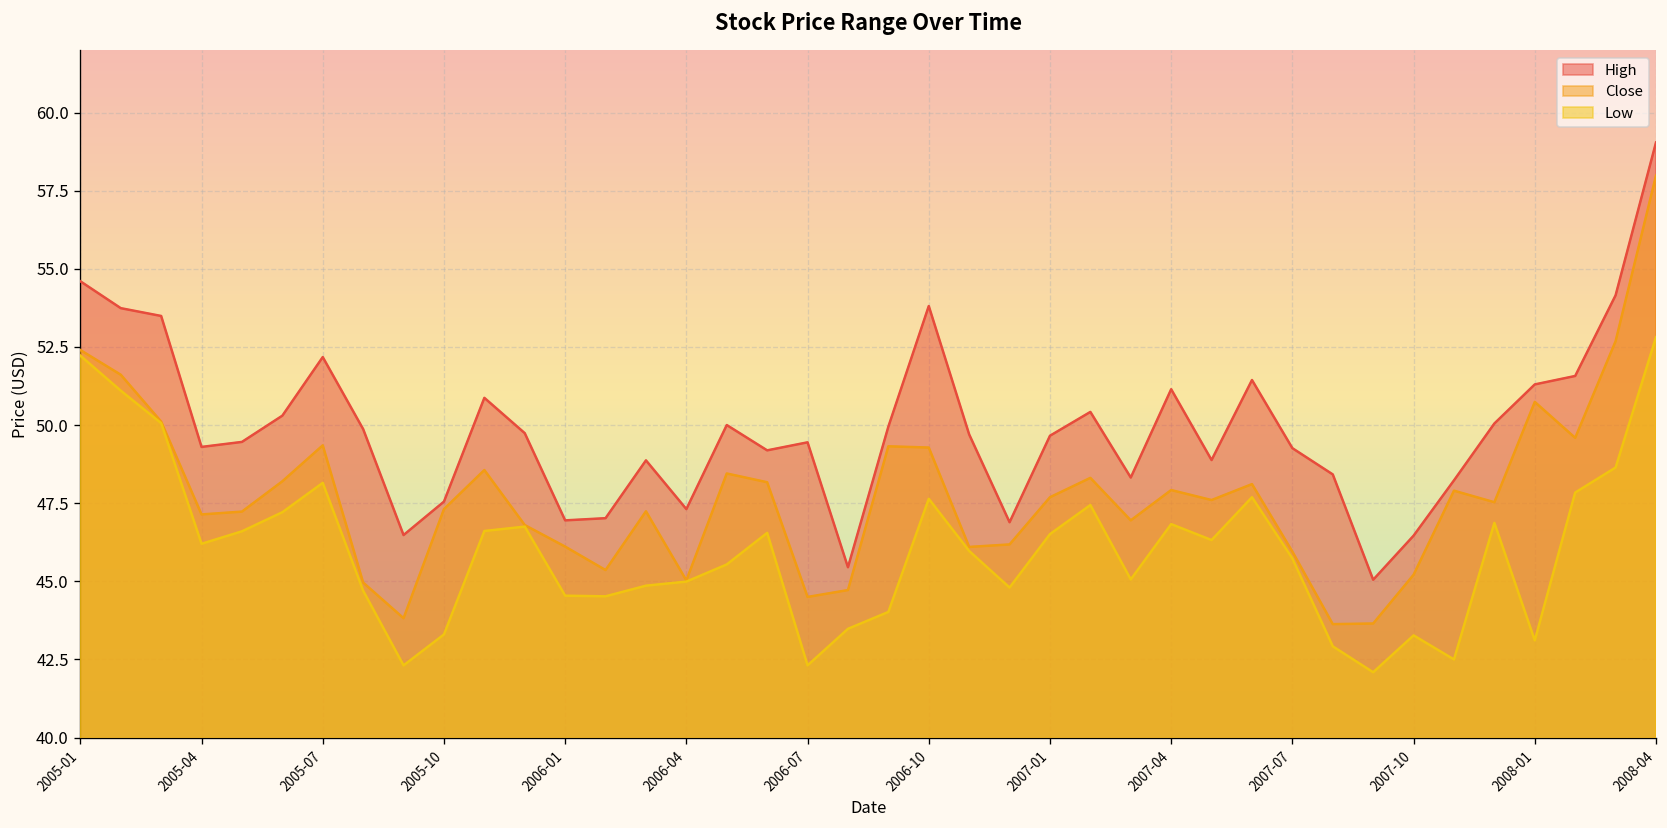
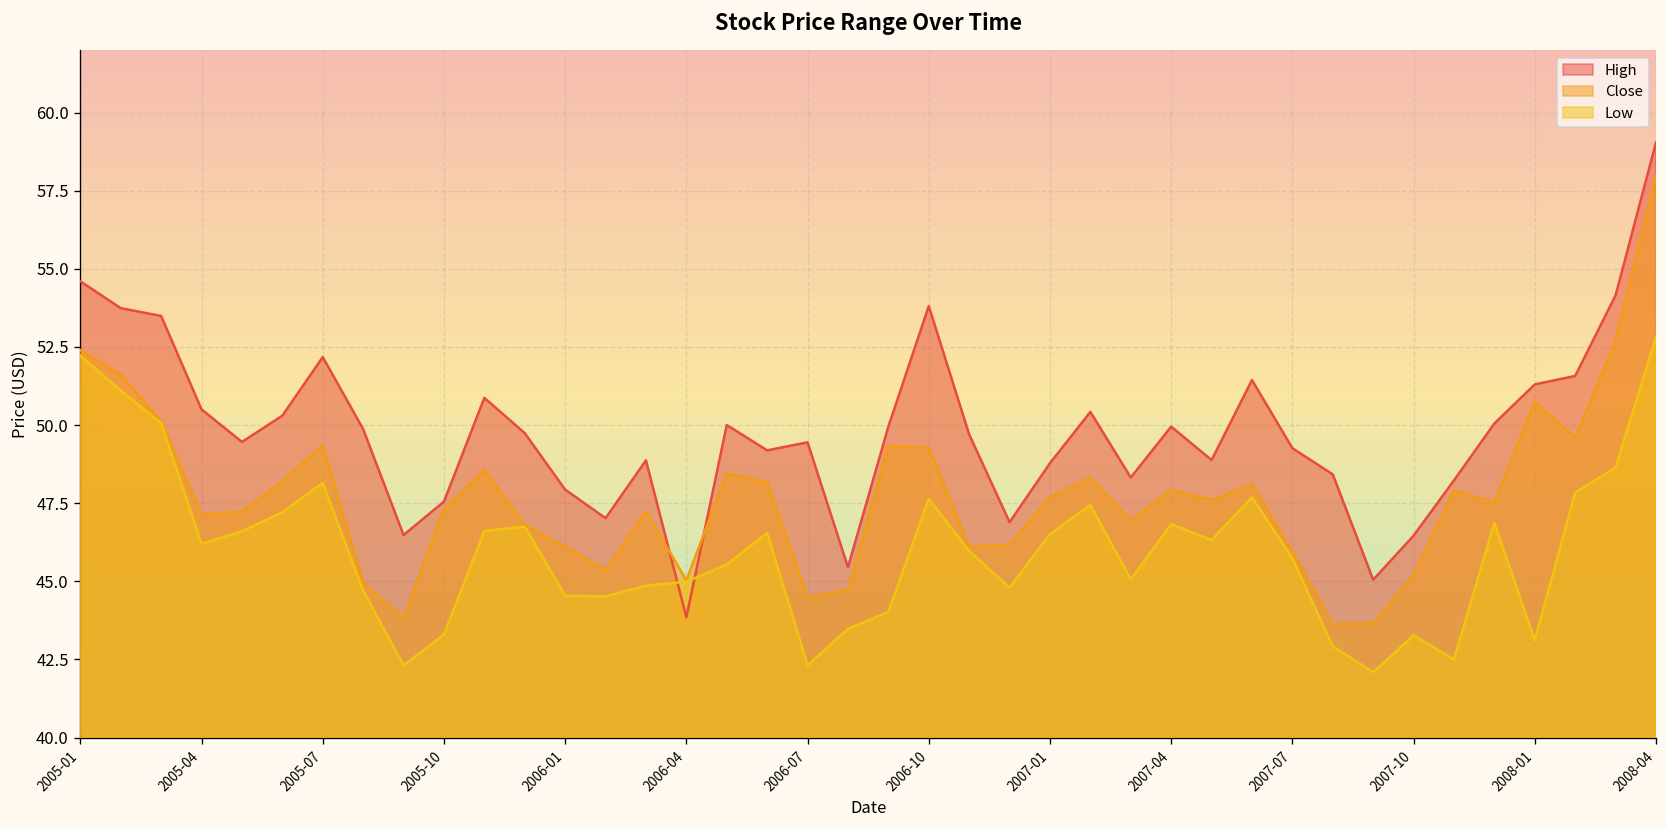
High, 2005-04: 49.3 -> 50.5
High, 2006-01: 47.0 -> 47.9
High, 2006-04: 47.3 -> 43.9
High, 2007-01: 49.7 -> 48.8
High, 2007-04: 51.1 -> 50.0
